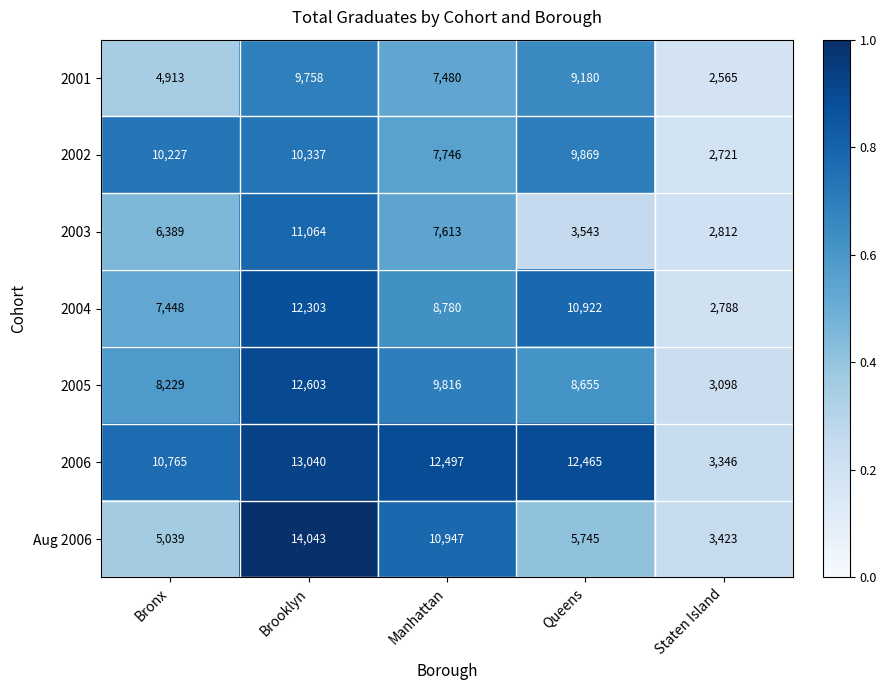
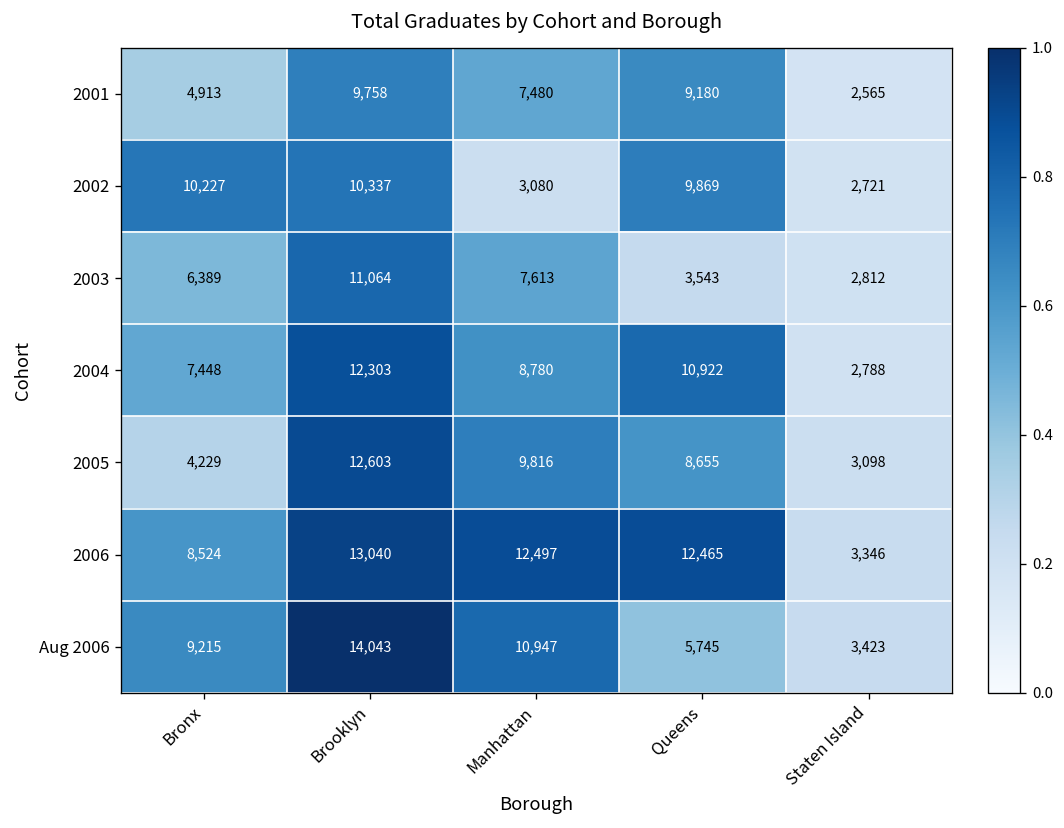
2002, Manhattan: 7,746 -> 3,080
2005, Bronx: 8,229 -> 4,229
2006, Bronx: 10,765 -> 8,524
Aug 2006, Bronx: 5,039 -> 9,215
